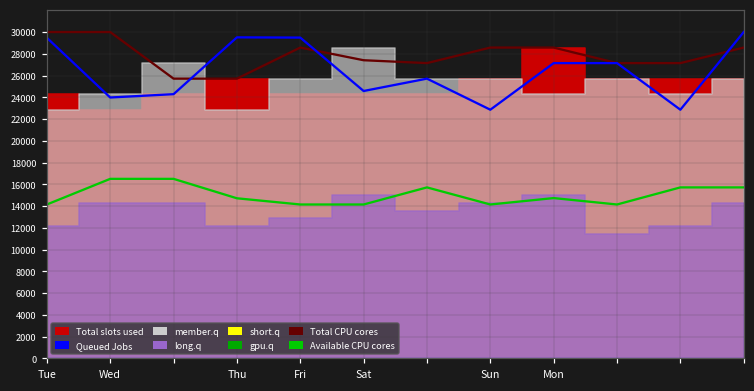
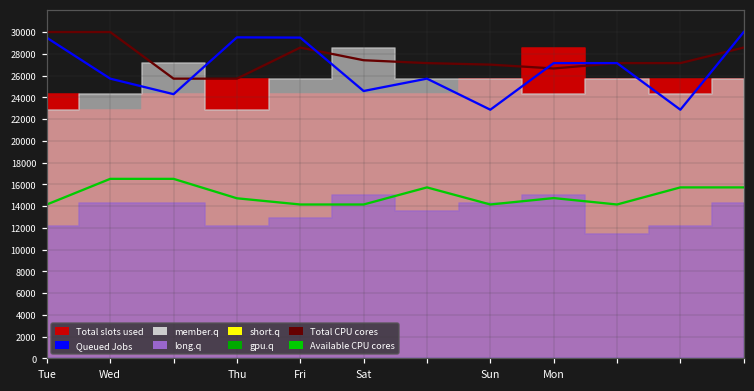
Queued Jobs, Wed: 24000 -> 26000
Total CPU cores, Sun: 29000 -> 27000
Total CPU cores, Mon: 29000 -> 27000
